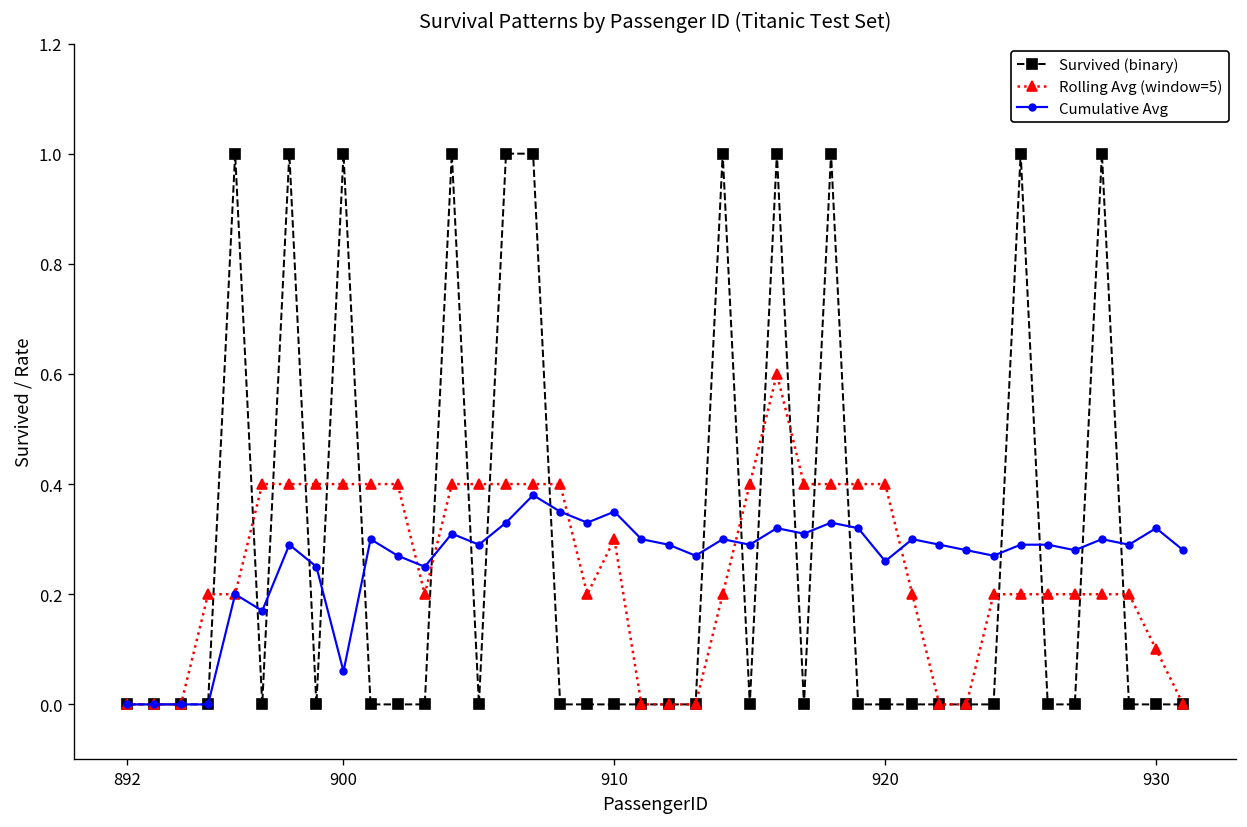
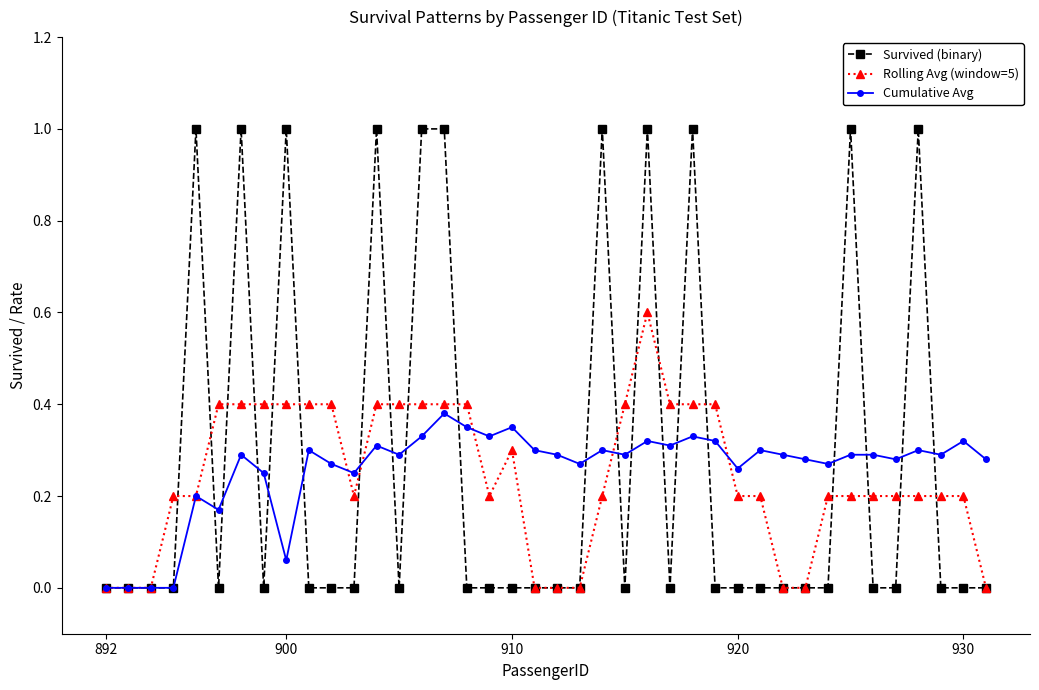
Rolling Avg (window=5), 920: 0.4 -> 0.2
Rolling Avg (window=5), 930: 0.1 -> 0.2
